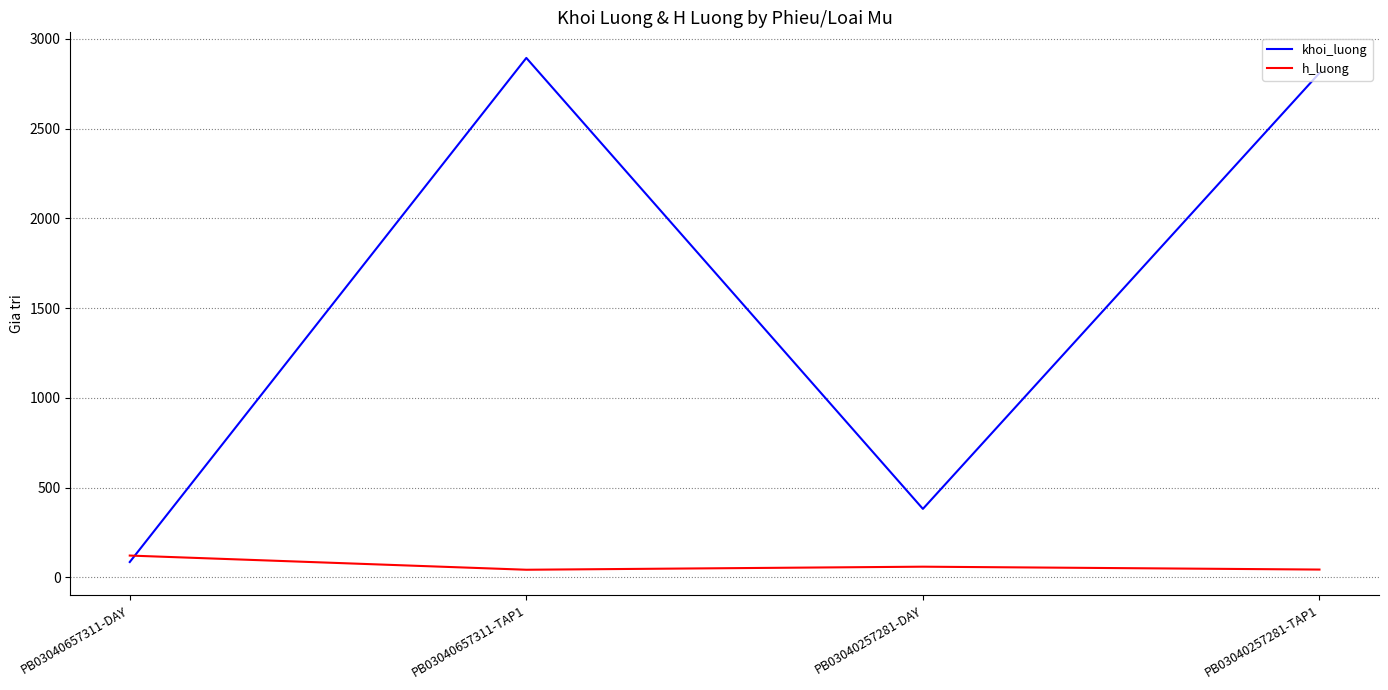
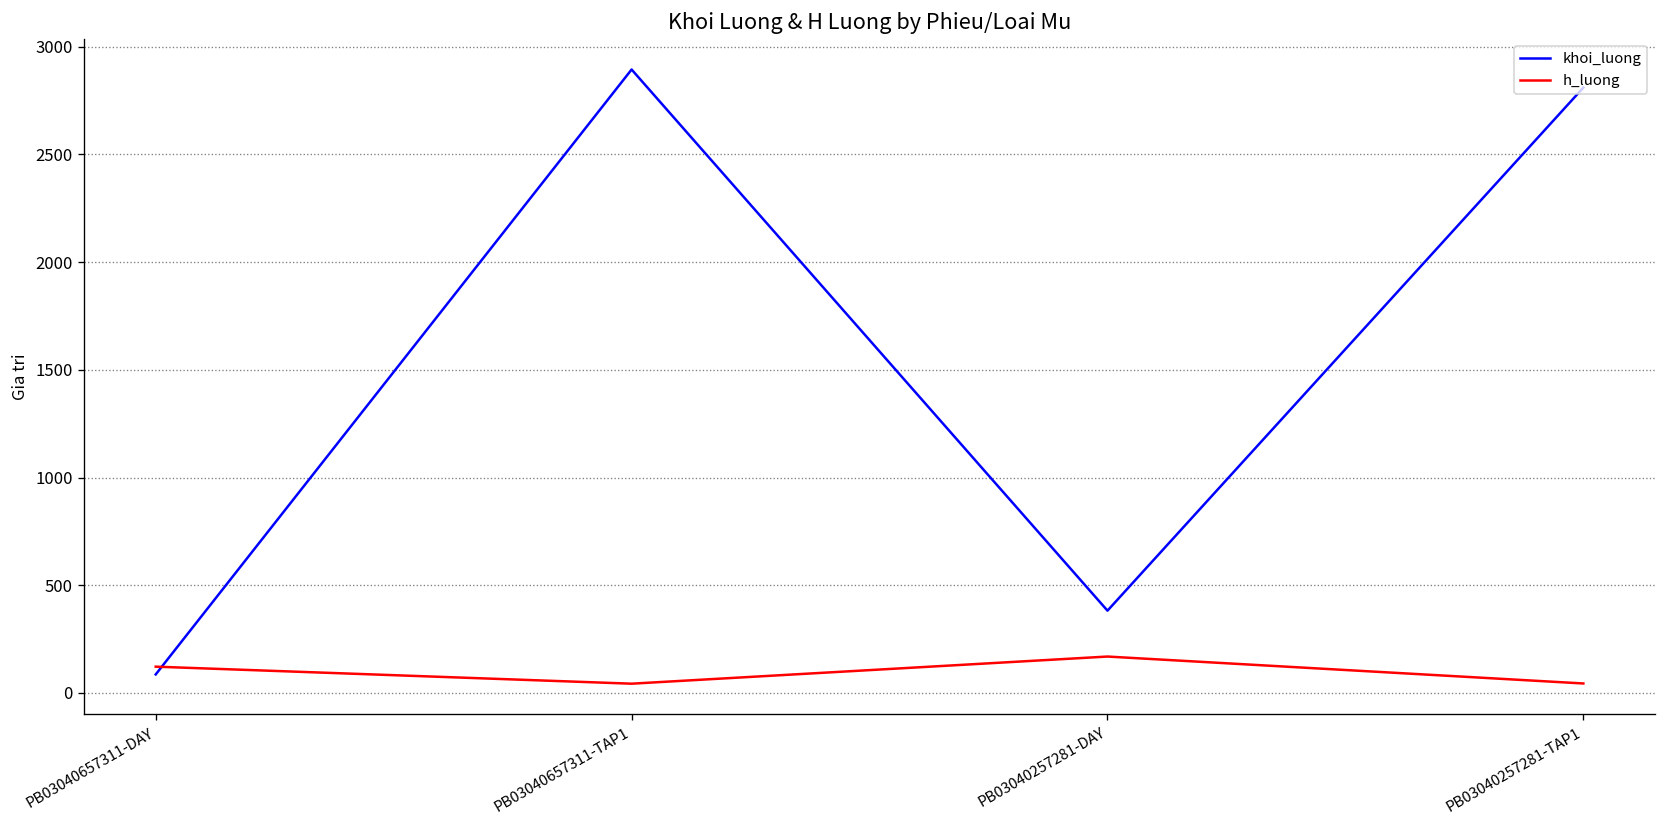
h_luong, PB03040257281-DAY: 60 -> 170
